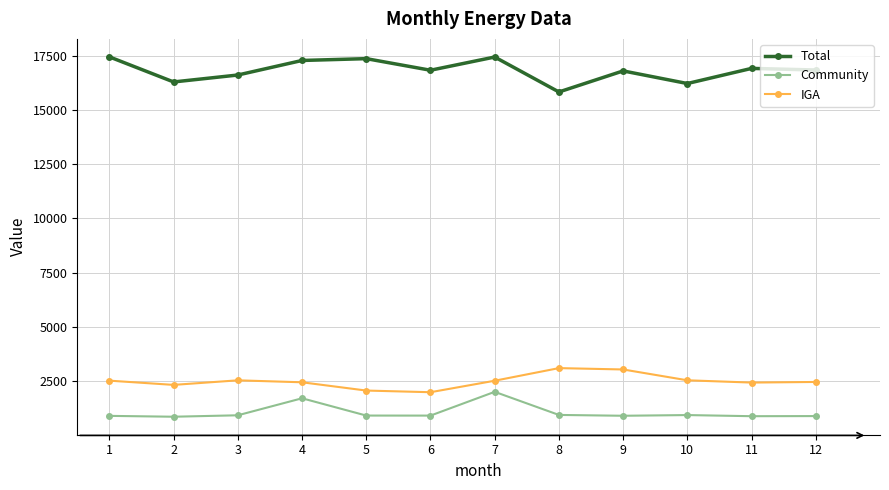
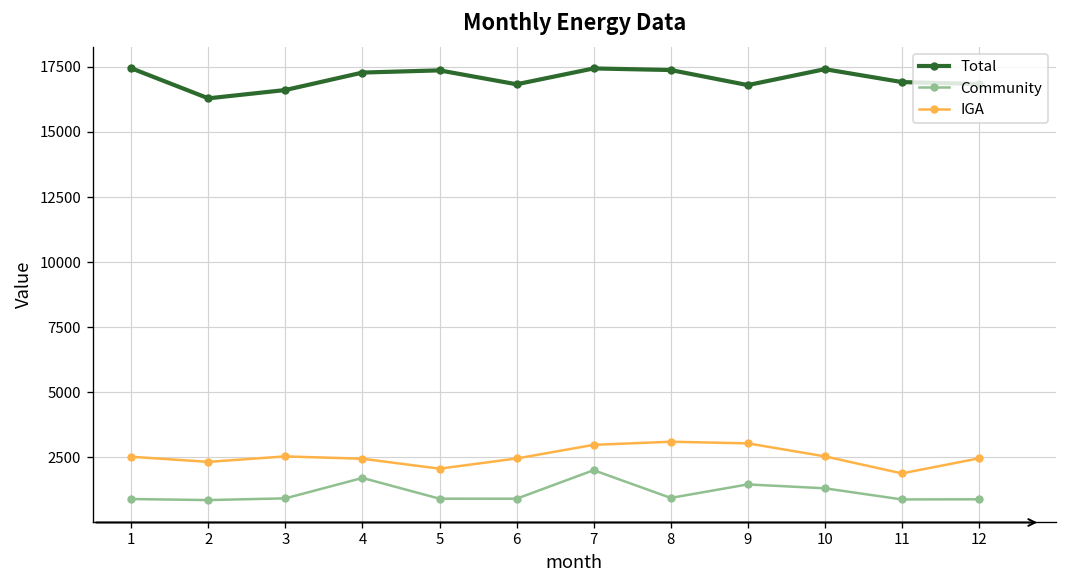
IGA, 6: 2000 -> 2500
IGA, 7: 2500 -> 3000
Total, 8: 15800 -> 17400
Community, 9: 900 -> 1500
Total, 10: 16200 -> 17400
Community, 10: 900 -> 1300
IGA, 11: 2400 -> 1900
